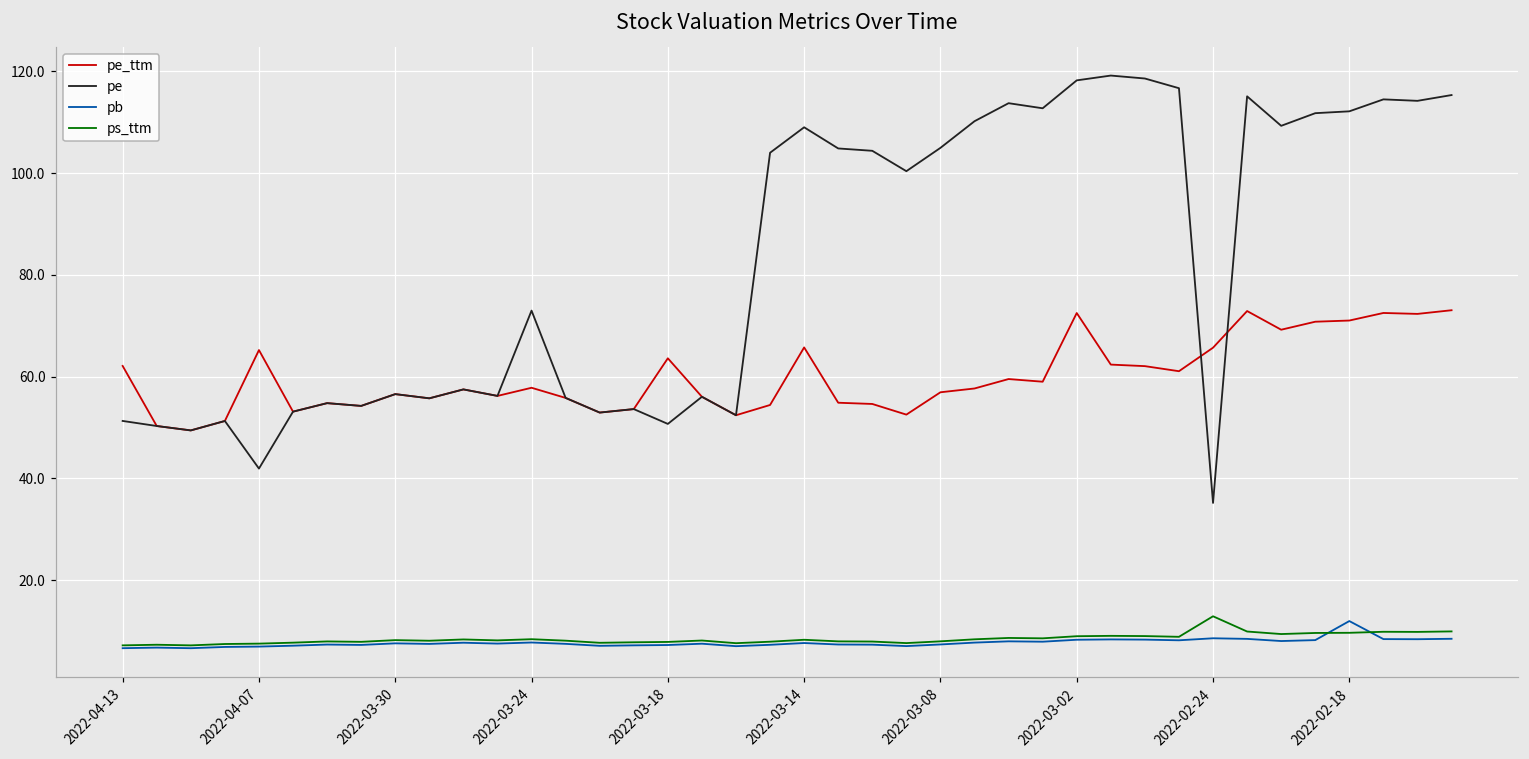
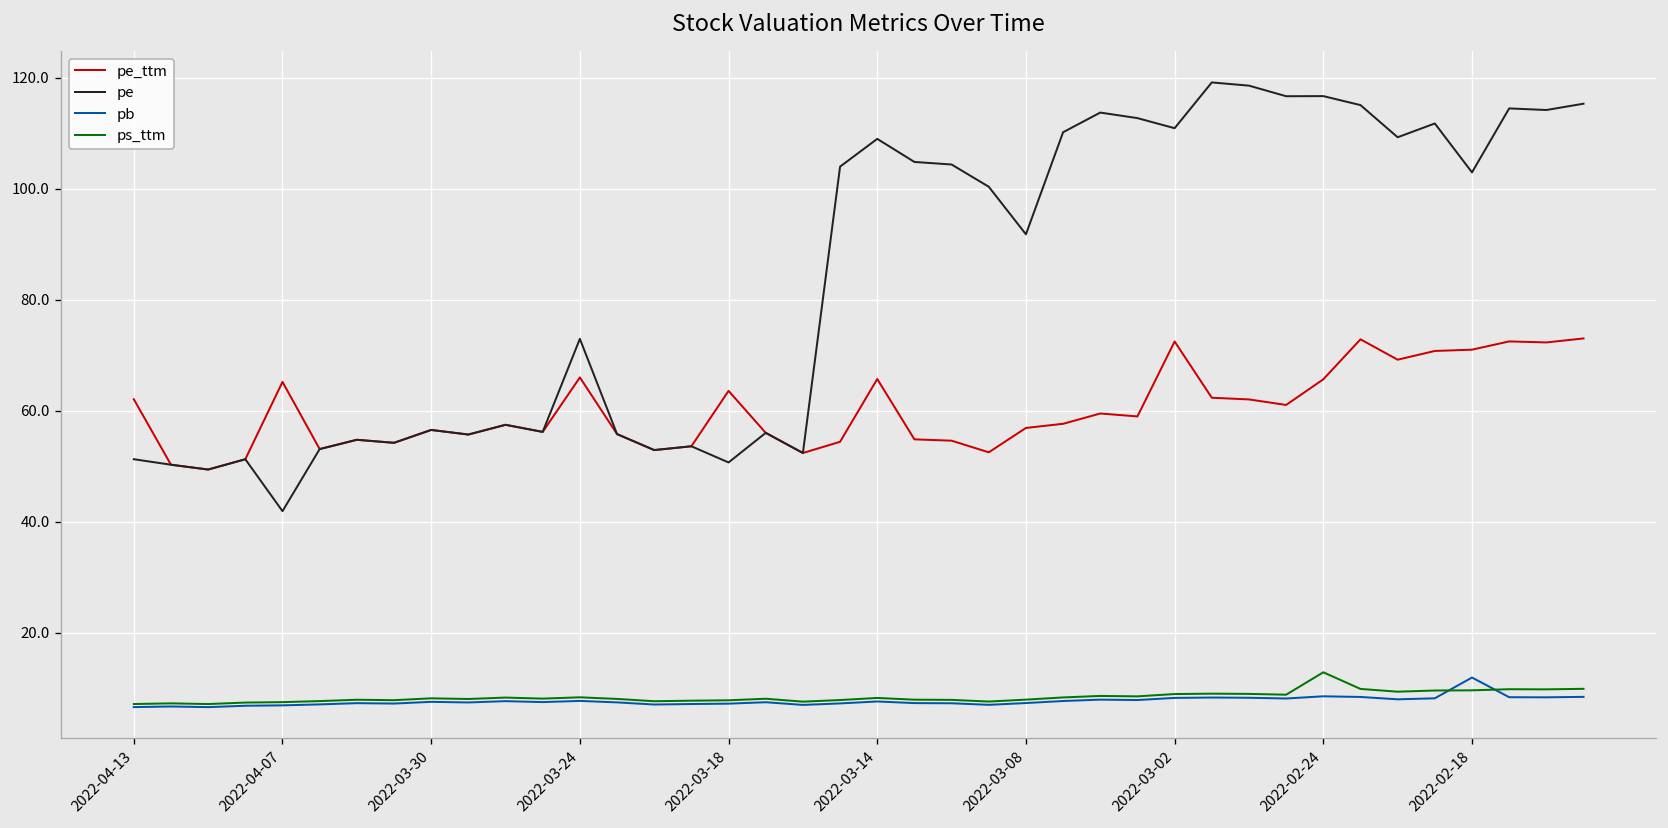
pe_ttm, 2022-03-24: 58 -> 66
pe, 2022-03-08: 105 -> 92
pe, 2022-03-02: 118 -> 111
pe, 2022-02-24: 35 -> 117
pe, 2022-02-18: 112 -> 103
